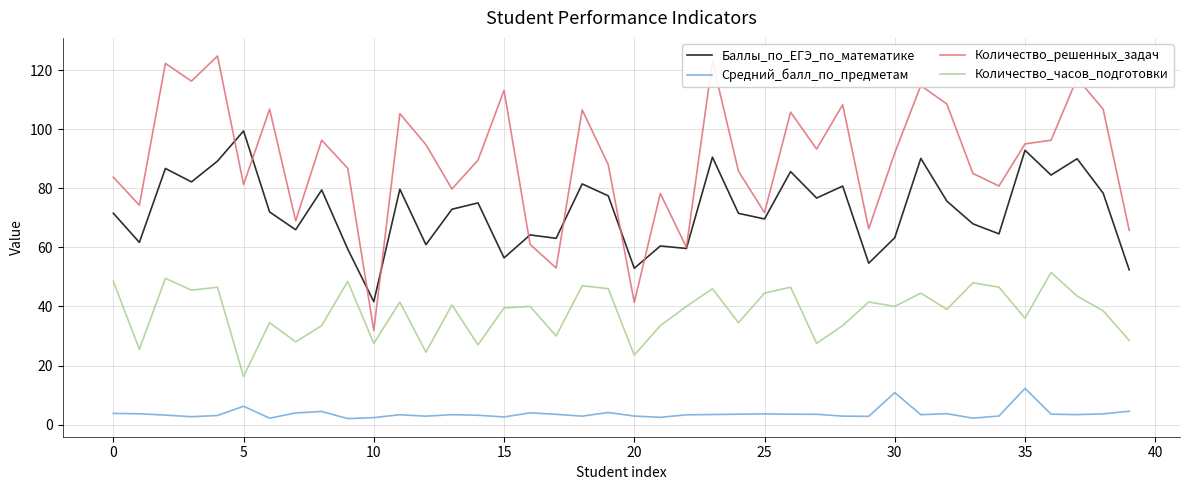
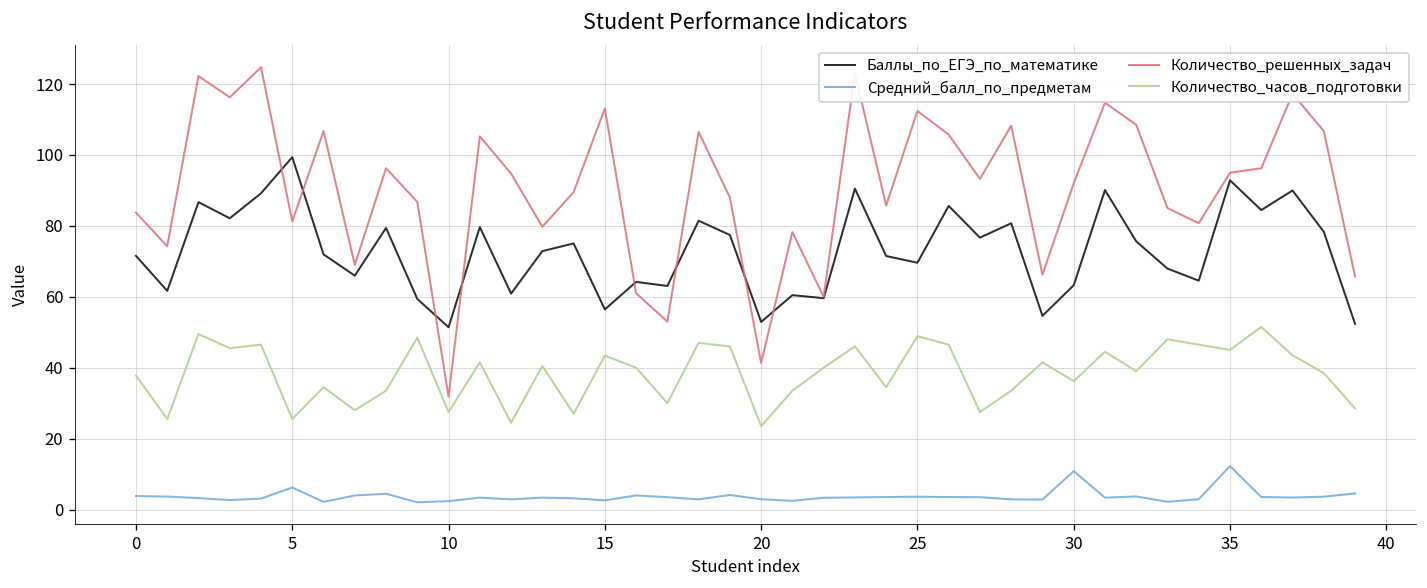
Количество_часов_подготовки, 0: 49 -> 38
Количество_часов_подготовки, 5: 16 -> 26
Баллы_по_ЕГЭ_по_математике, 10: 42 -> 51
Количество_часов_подготовки, 15: 40 -> 43
Количество_решенных_задач, 25: 72 -> 112
Количество_часов_подготовки, 25: 45 -> 49
Количество_часов_подготовки, 30: 40 -> 36
Количество_часов_подготовки, 35: 36 -> 45
